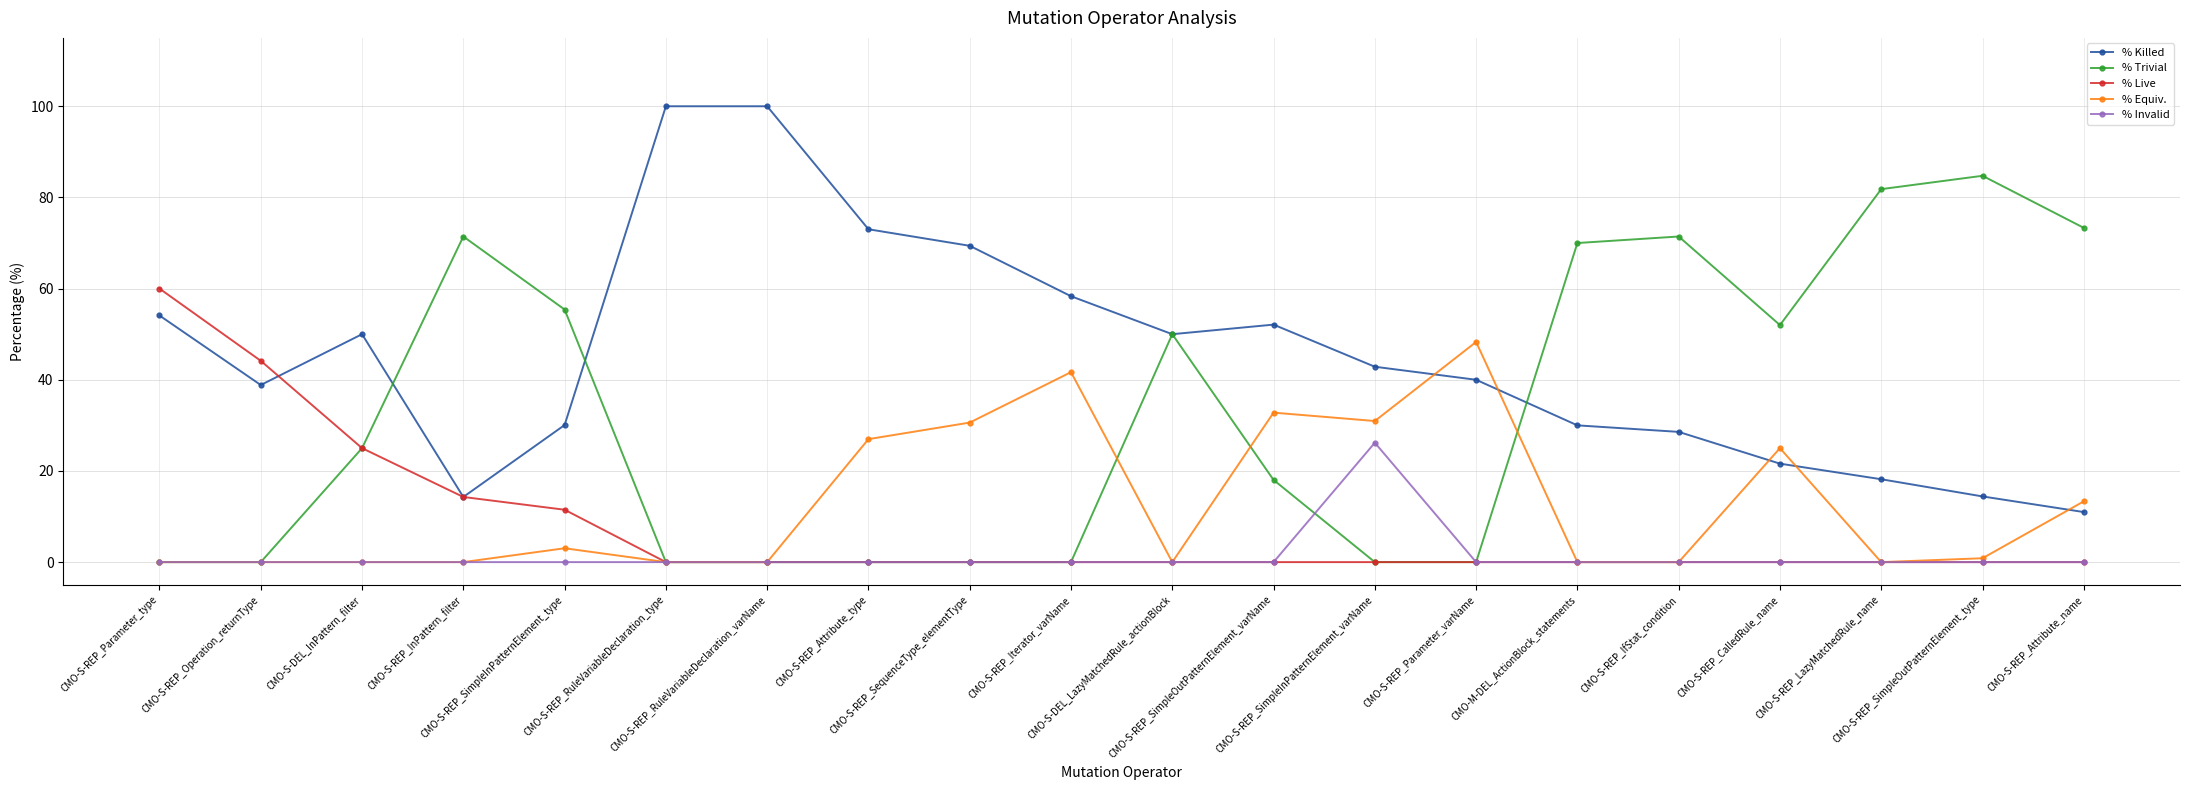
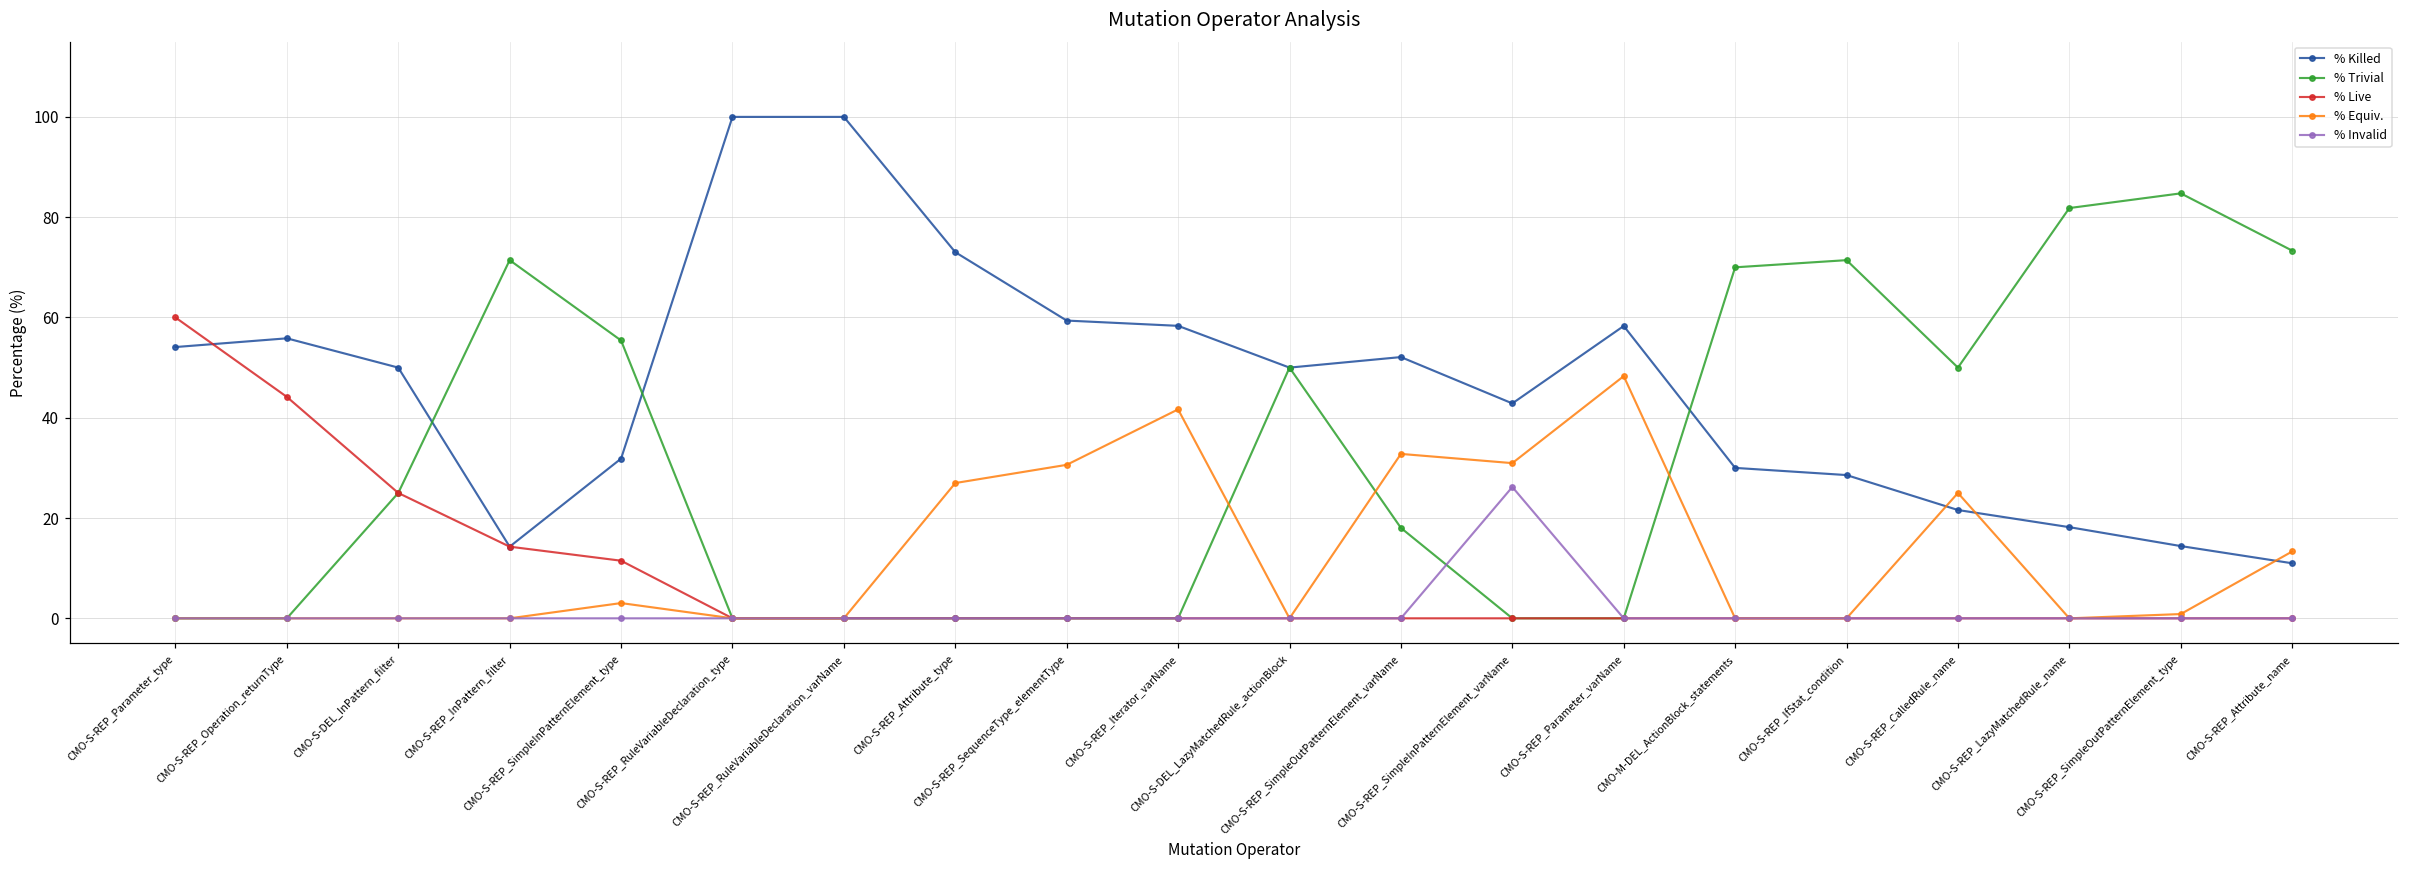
% Killed, CMO-S-REP_Operation_returnType: 39 -> 56
% Killed, CMO-S-REP_SimpleInPatternElement_type: 30 -> 32
% Killed, CMO-S-REP_SequenceType_elementType: 69 -> 59
% Killed, CMO-S-REP_Parameter_varName: 40 -> 58
% Trivial, CMO-S-REP_CalledRule_name: 52 -> 50
